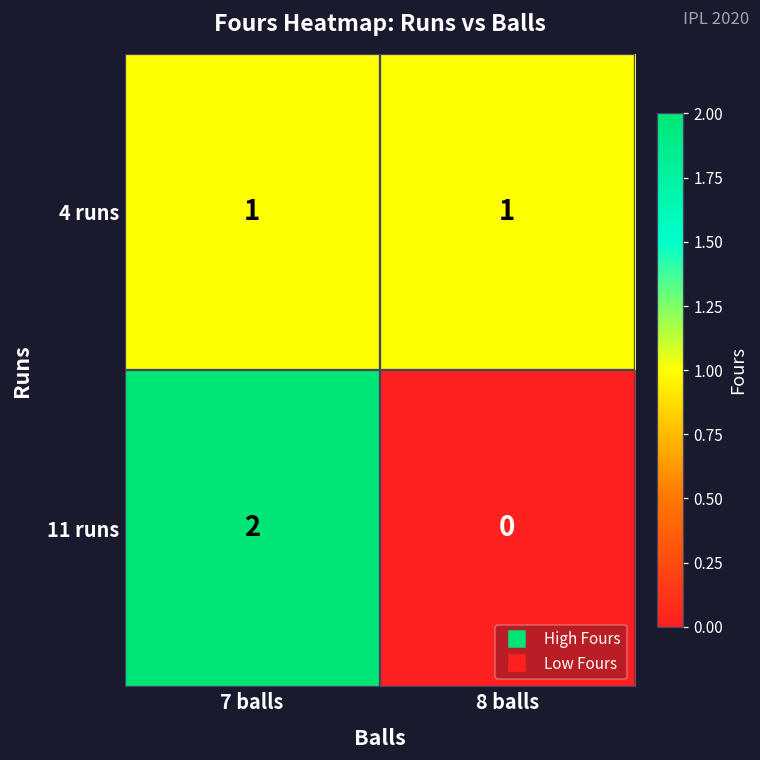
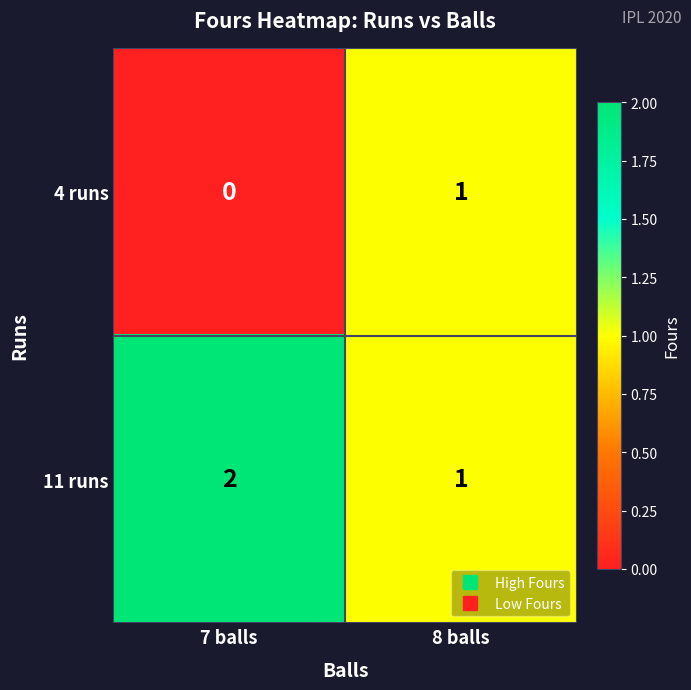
4 runs, 7 balls: 1 -> 0
11 runs, 8 balls: 0 -> 1
